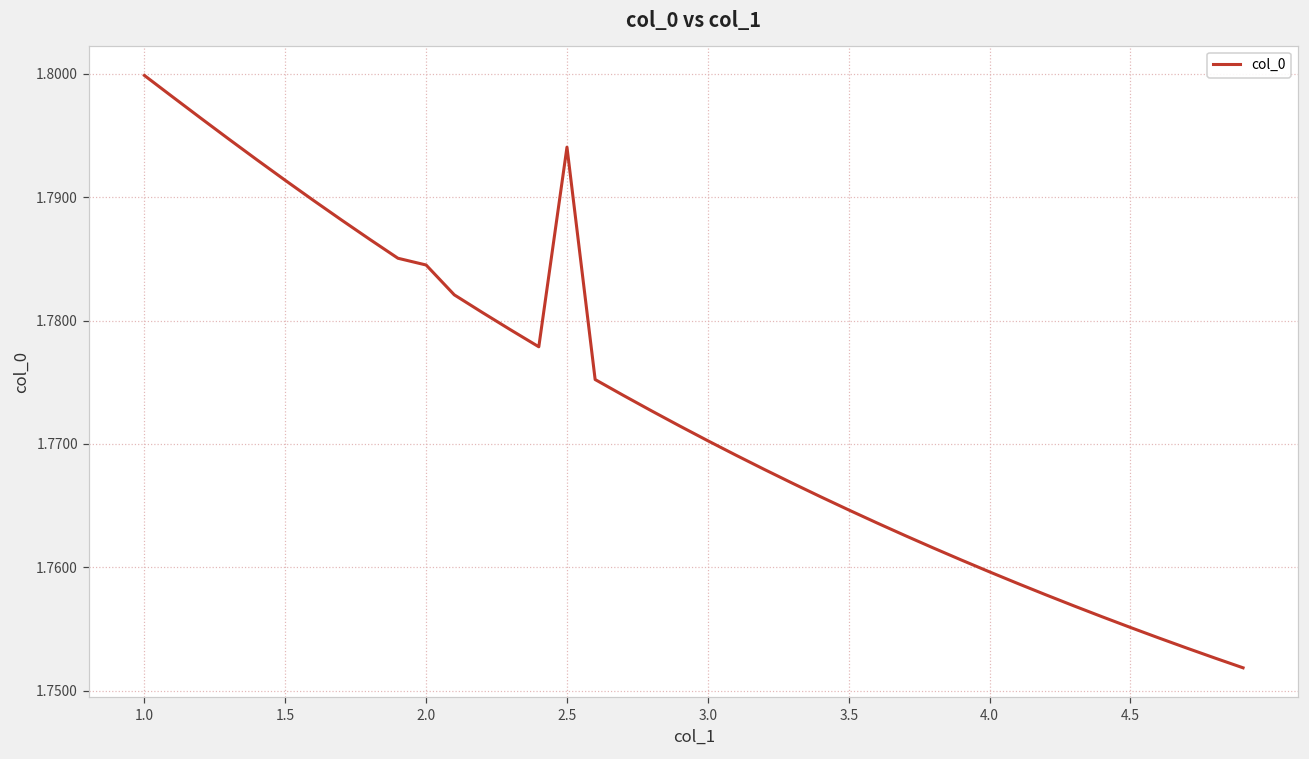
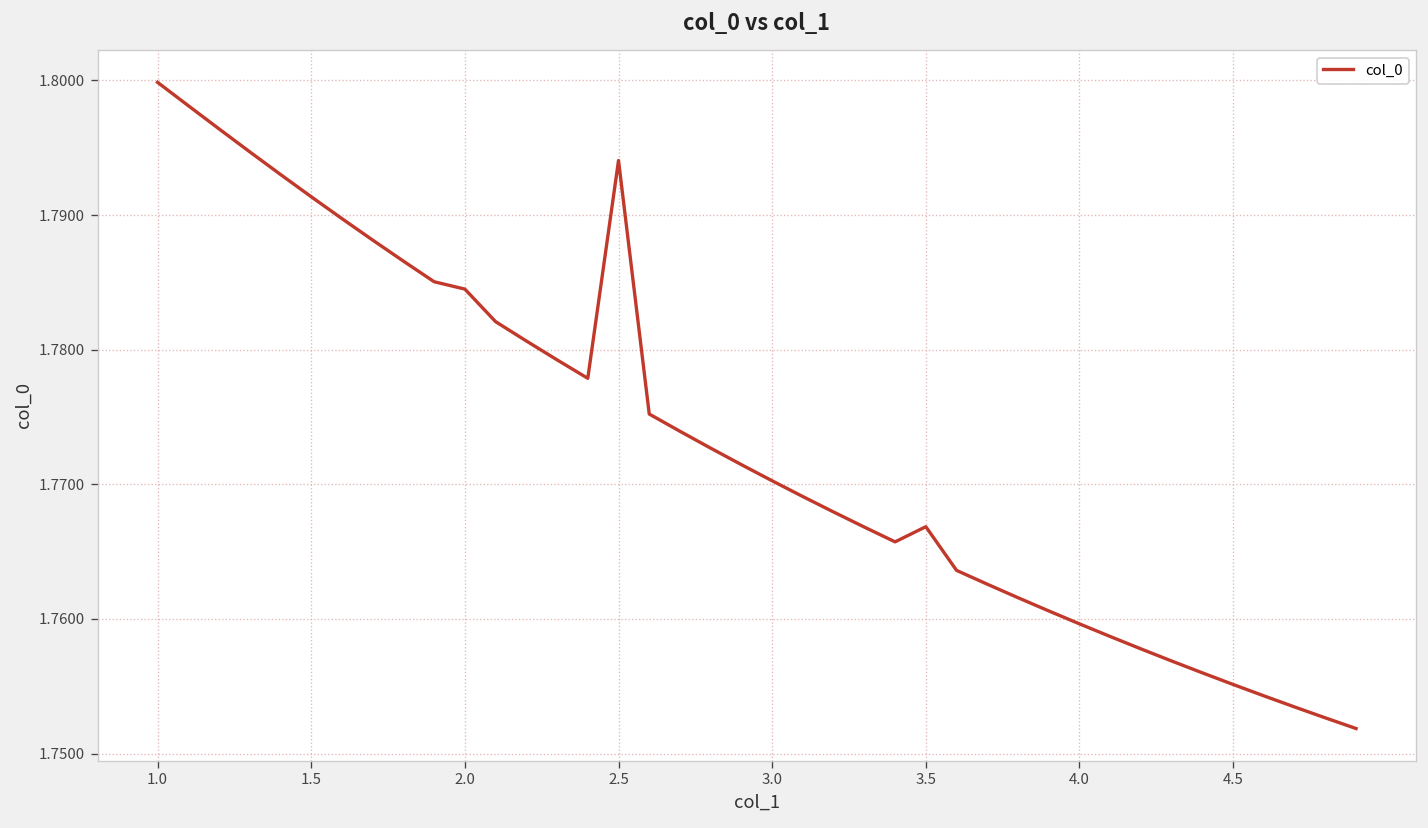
3.5: 1.7647 -> 1.7668
